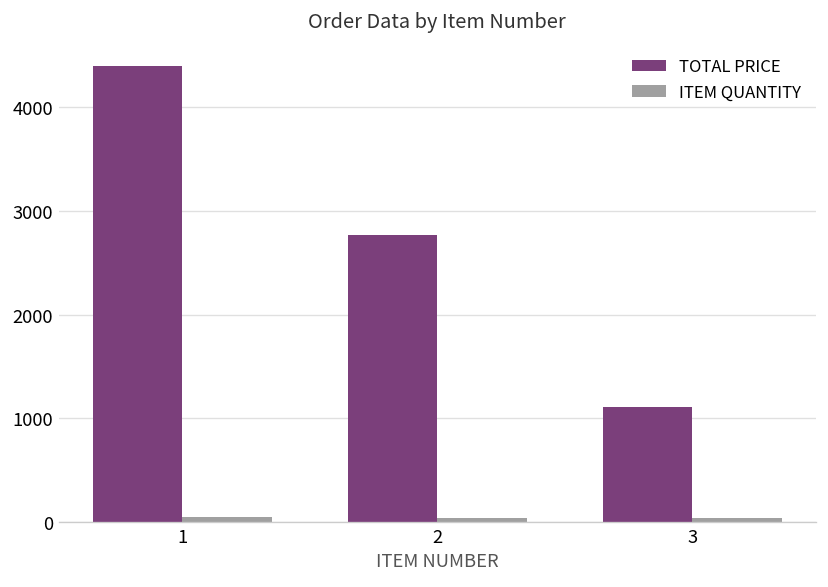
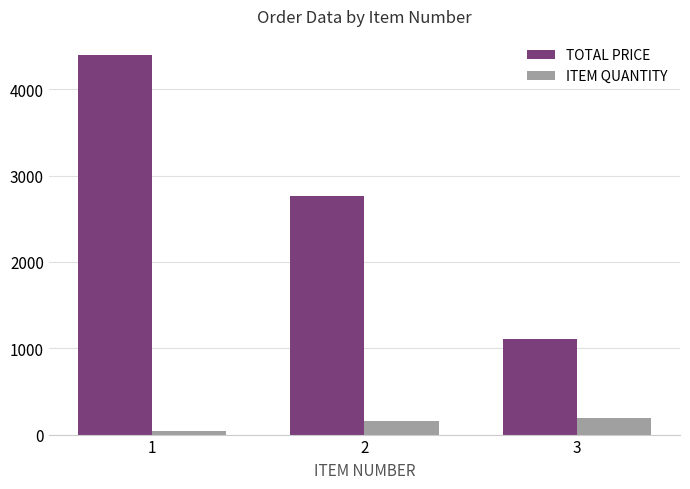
ITEM QUANTITY, 2: 0 -> 200
ITEM QUANTITY, 3: 0 -> 200
